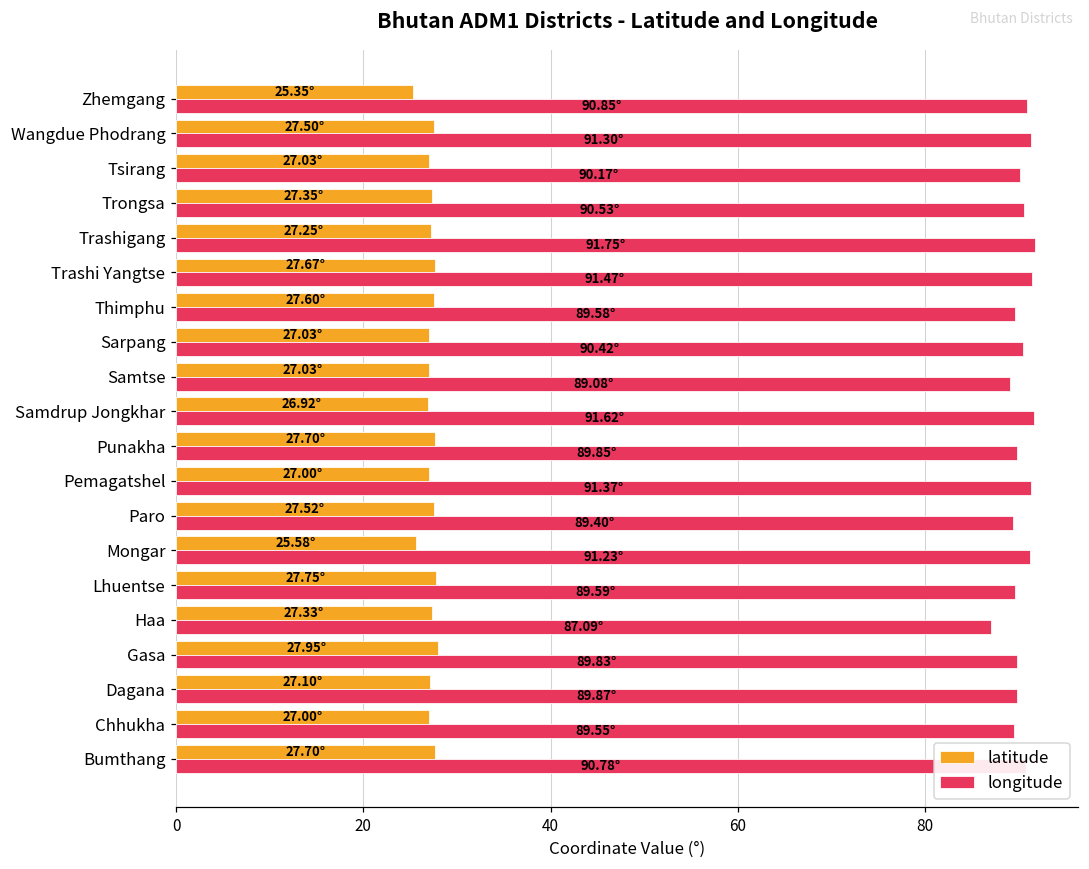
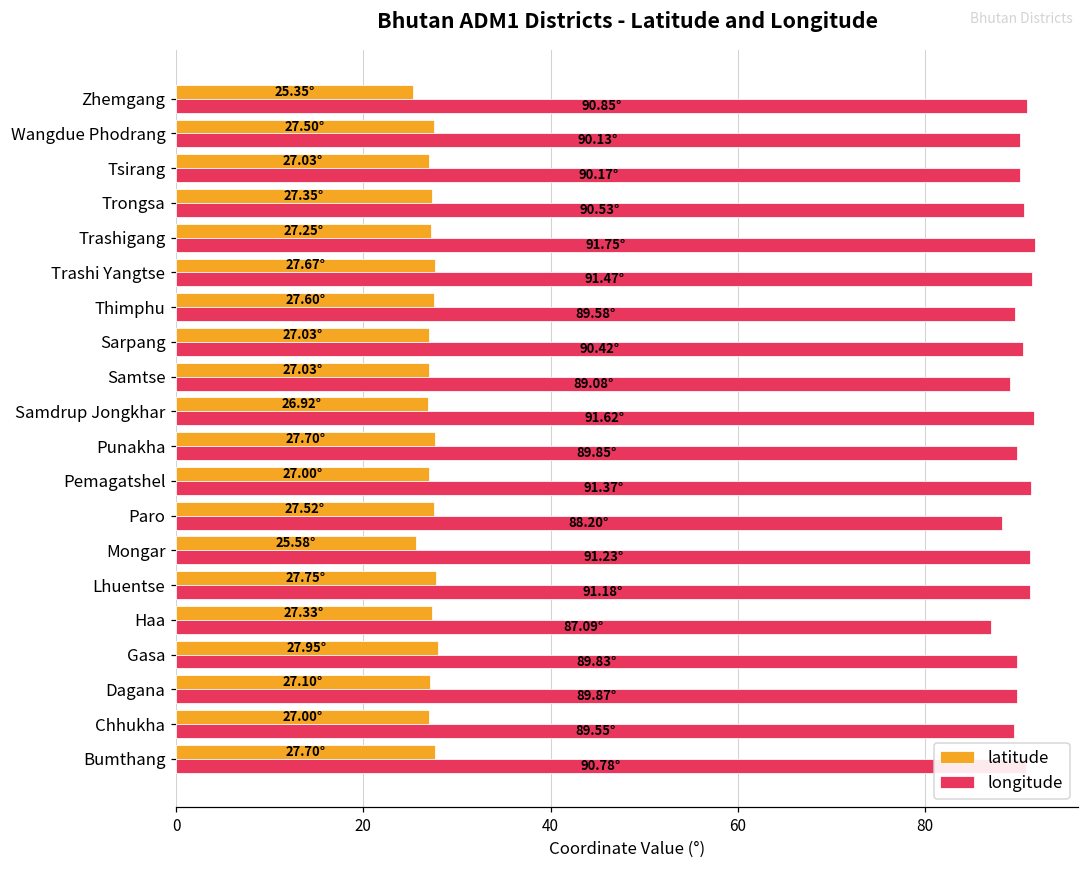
longitude, Wangdue Phodrang: 91.30° -> 90.13°
longitude, Paro: 89.40° -> 88.20°
longitude, Lhuentse: 89.59° -> 91.18°
